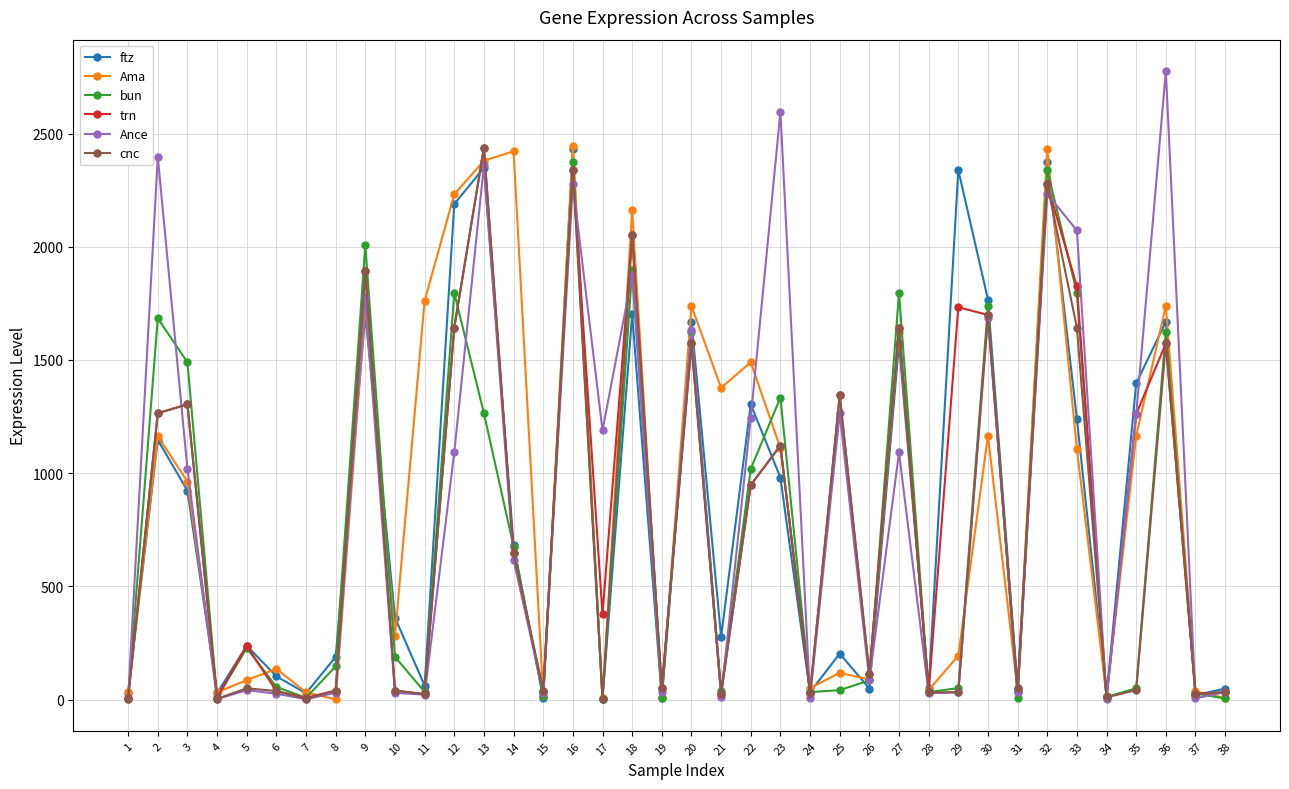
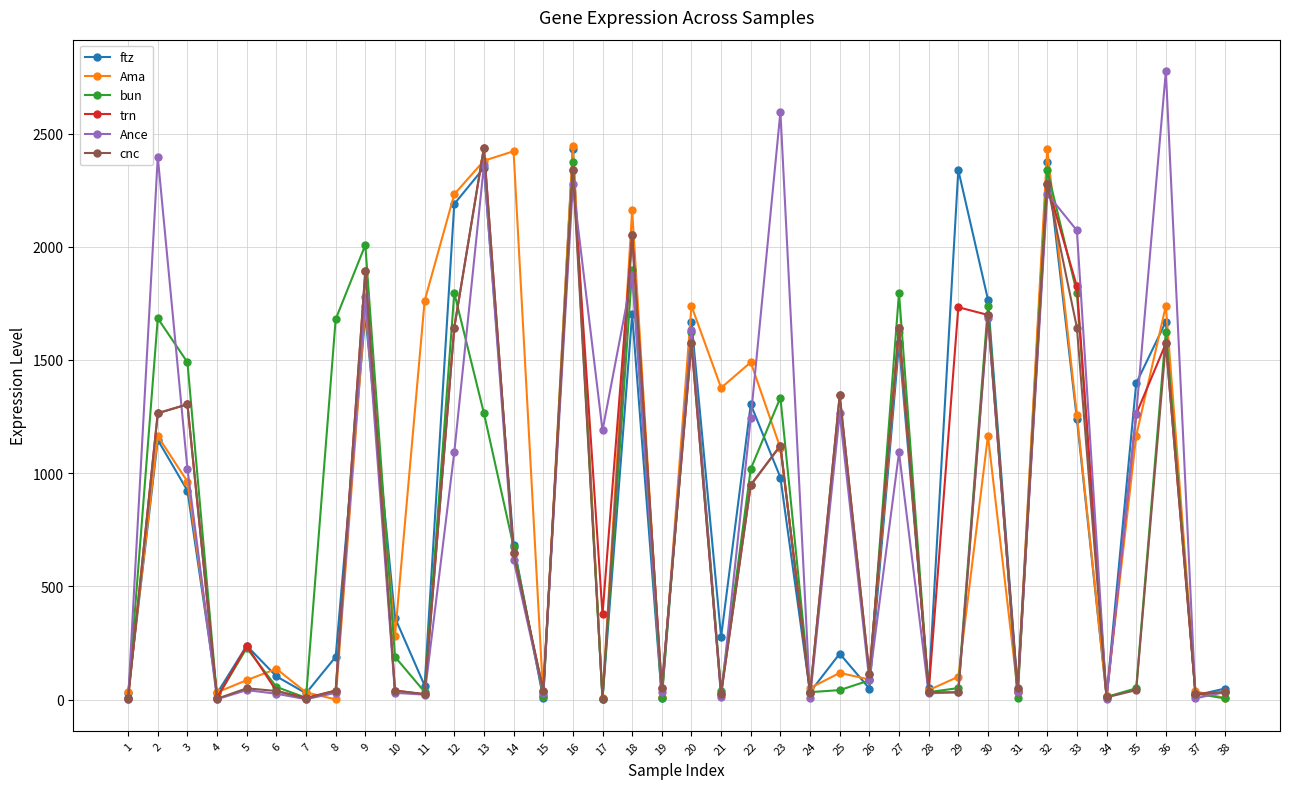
bun, 8: 150 -> 1680
Ama, 29: 190 -> 100
Ama, 33: 1110 -> 1260
